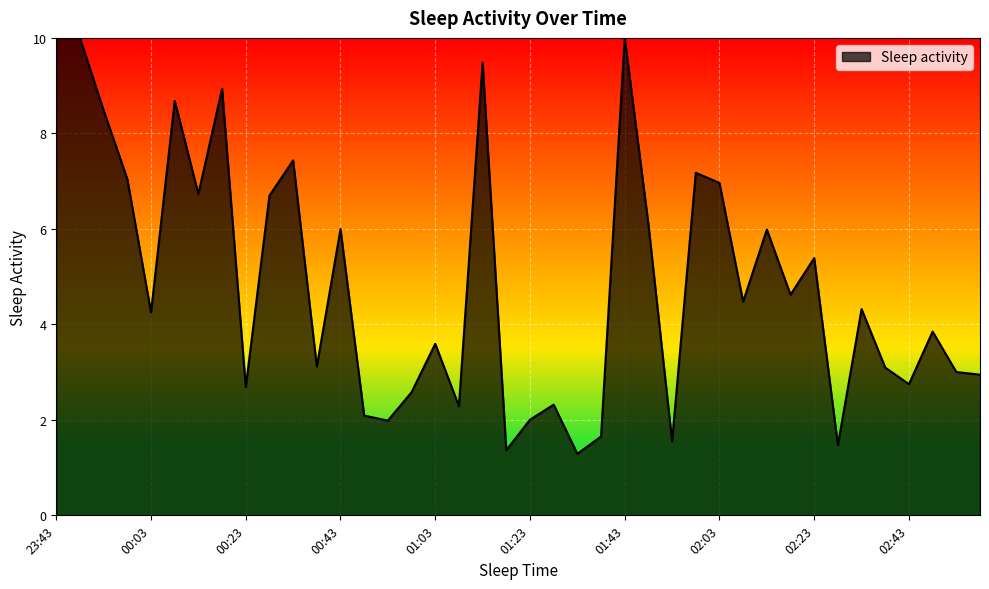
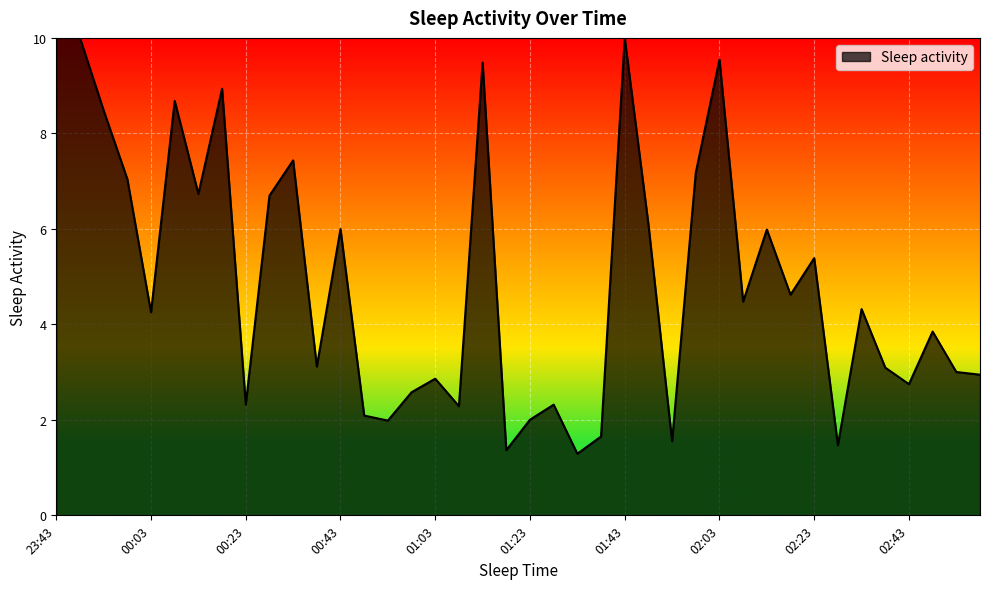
00:23: 2.7 -> 2.3
01:03: 3.6 -> 2.9
02:03: 7.0 -> 9.5
